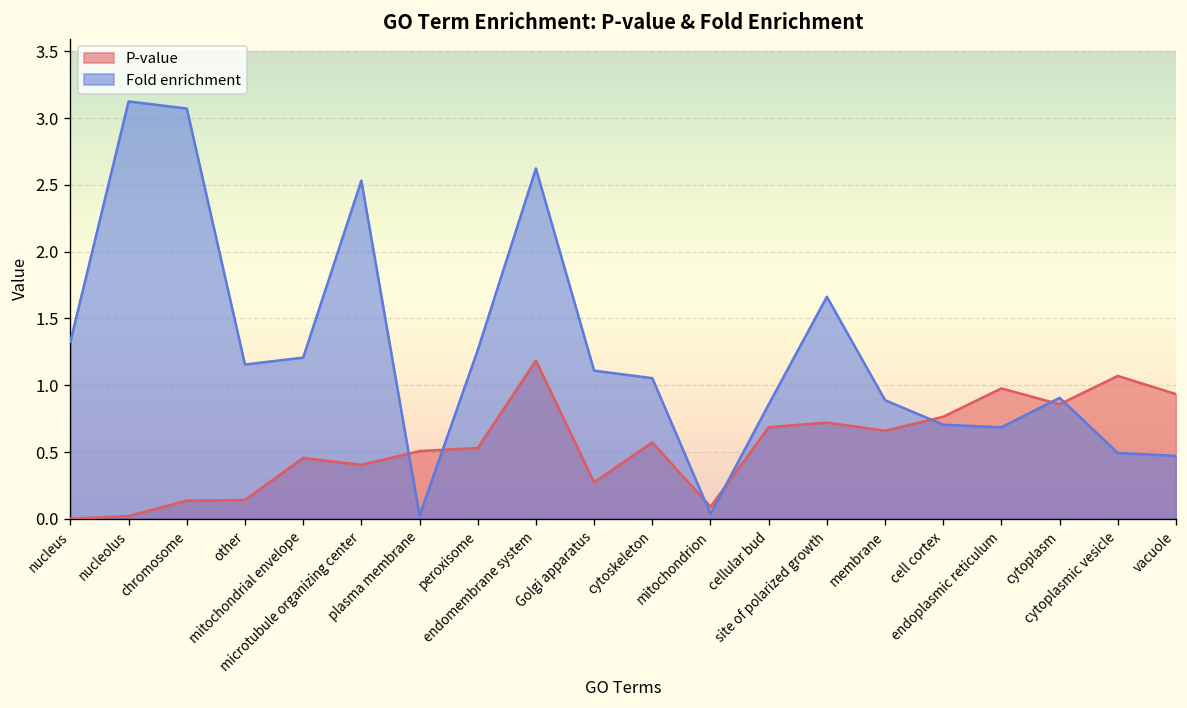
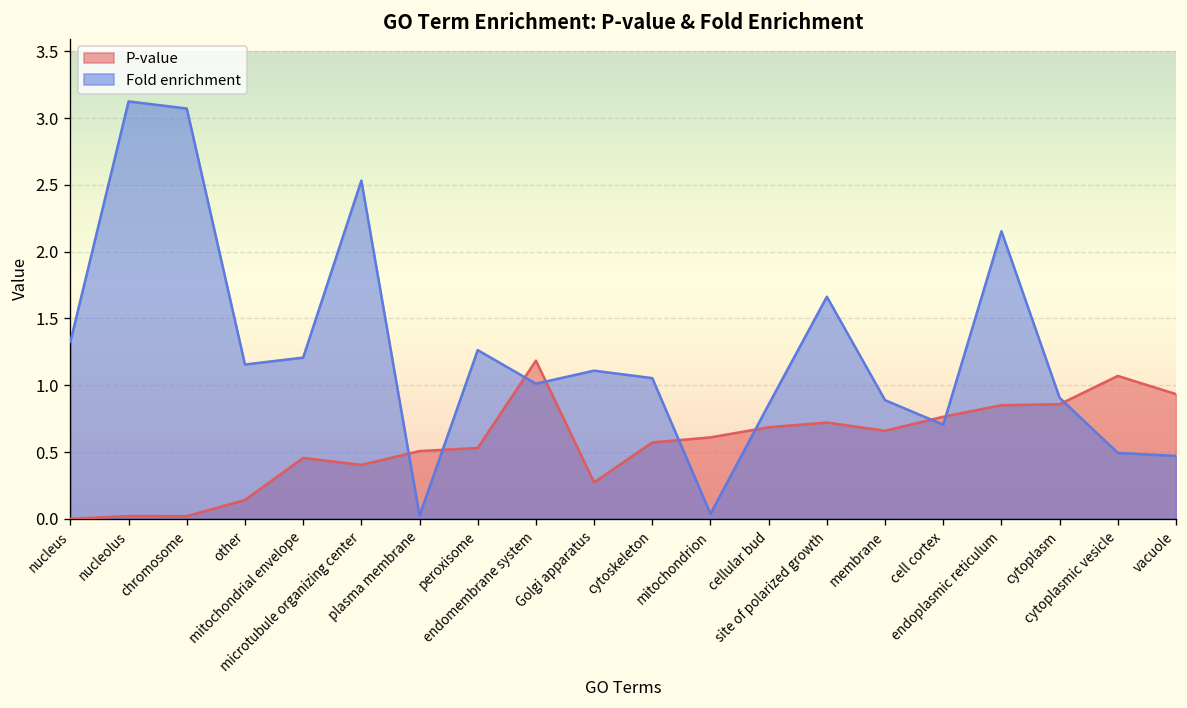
P-value, chromosome: 0.14 -> 0.02
Fold enrichment, endomembrane system: 2.62 -> 1.01
P-value, mitochondrion: 0.09 -> 0.61
P-value, endoplasmic reticulum: 0.98 -> 0.85
Fold enrichment, endoplasmic reticulum: 0.69 -> 2.15
